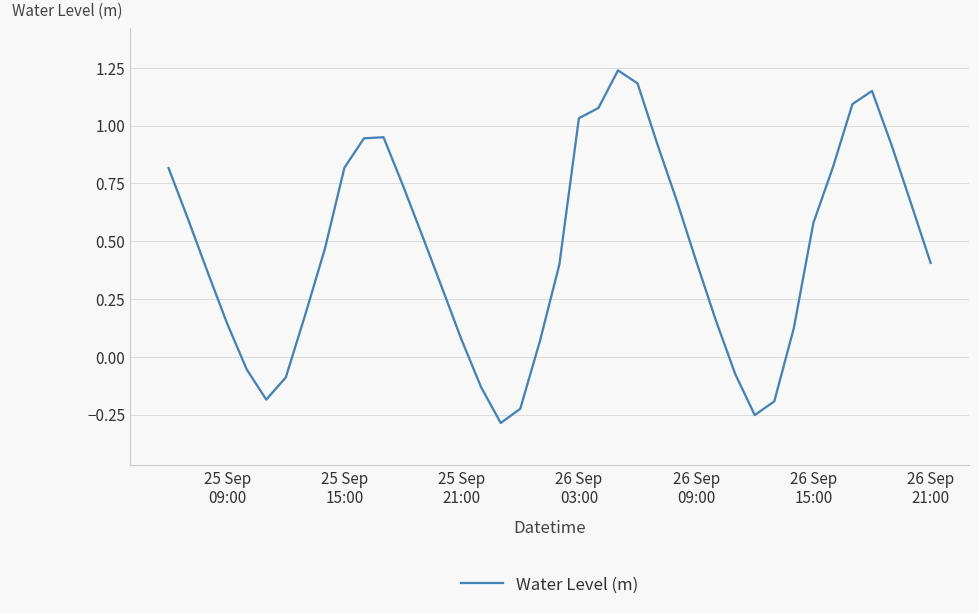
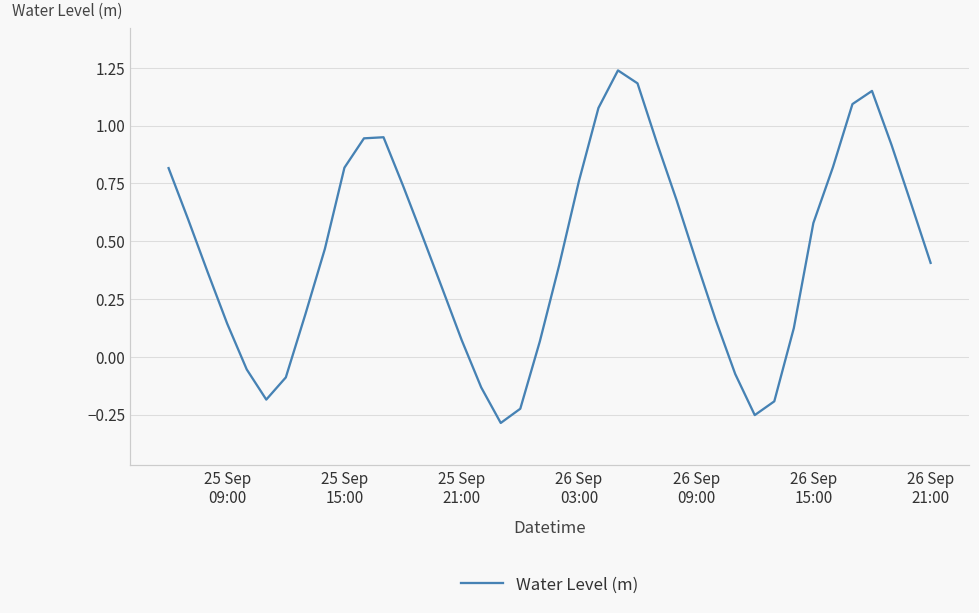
26 Sep 03:00: 1.03 -> 0.76
